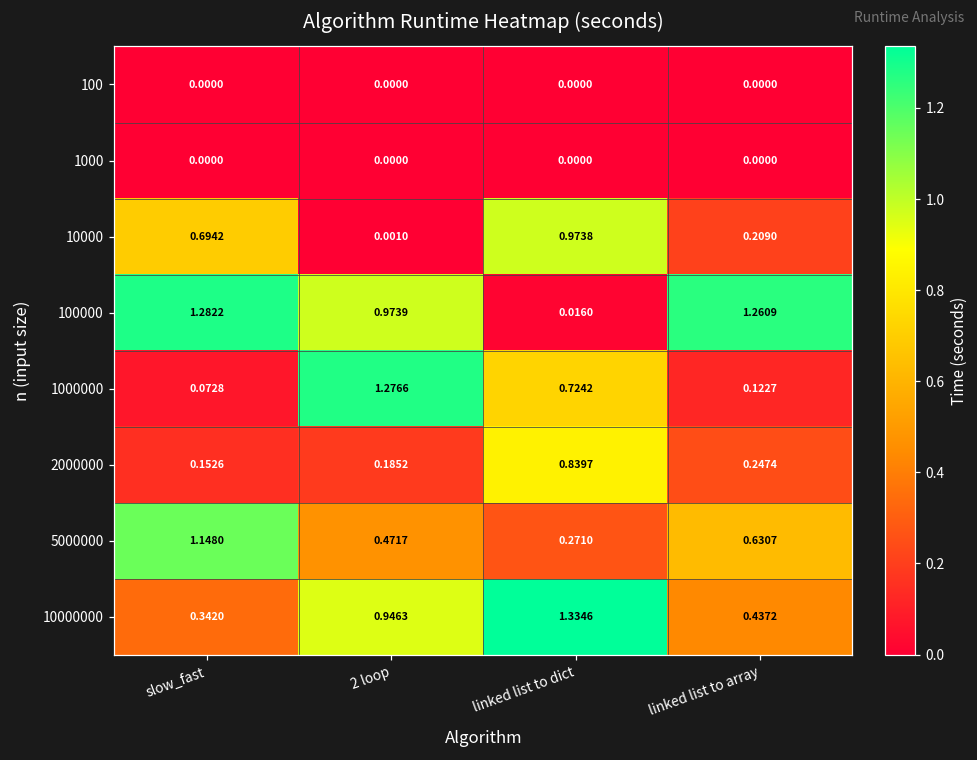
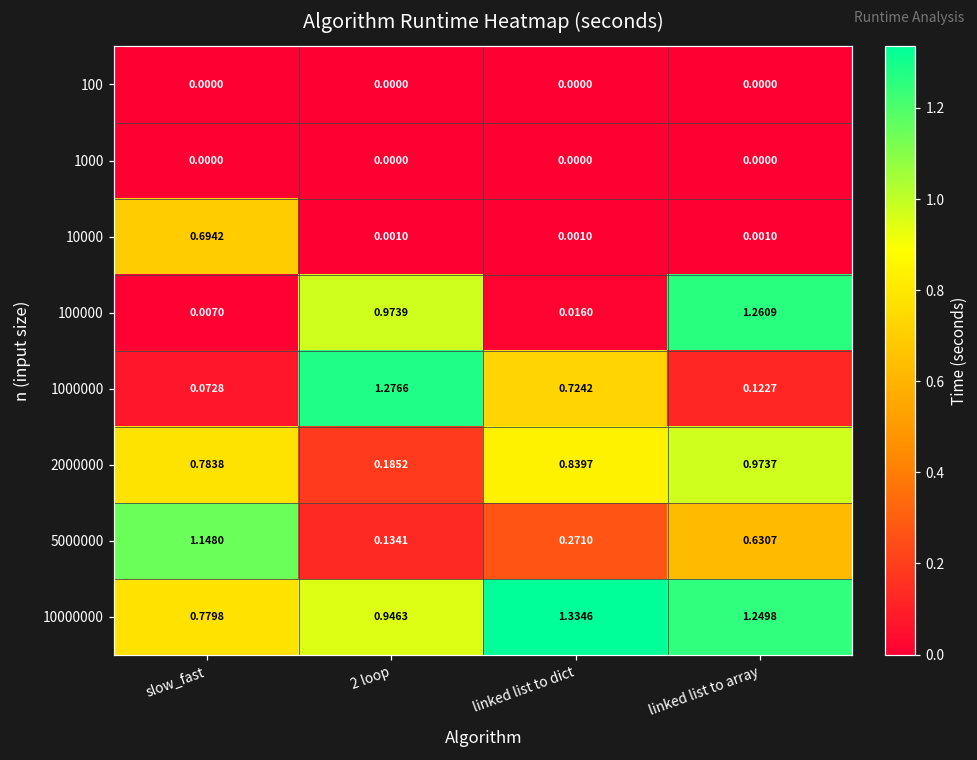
10000, linked list to dict: 0.9738 -> 0.0010
10000, linked list to array: 0.2090 -> 0.0010
100000, slow_fast: 1.2822 -> 0.0070
2000000, slow_fast: 0.1526 -> 0.7838
2000000, linked list to array: 0.2474 -> 0.9737
5000000, 2 loop: 0.4717 -> 0.1341
10000000, slow_fast: 0.3420 -> 0.7798
10000000, linked list to array: 0.4372 -> 1.2498
